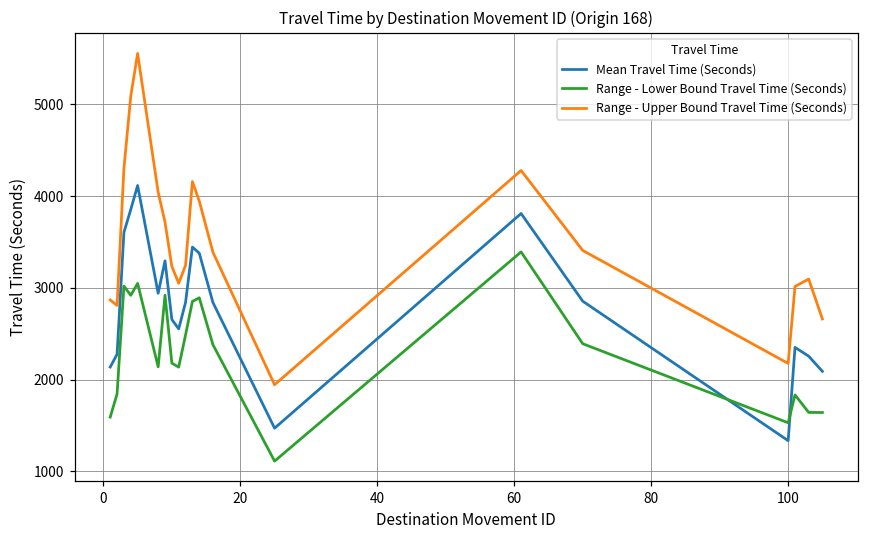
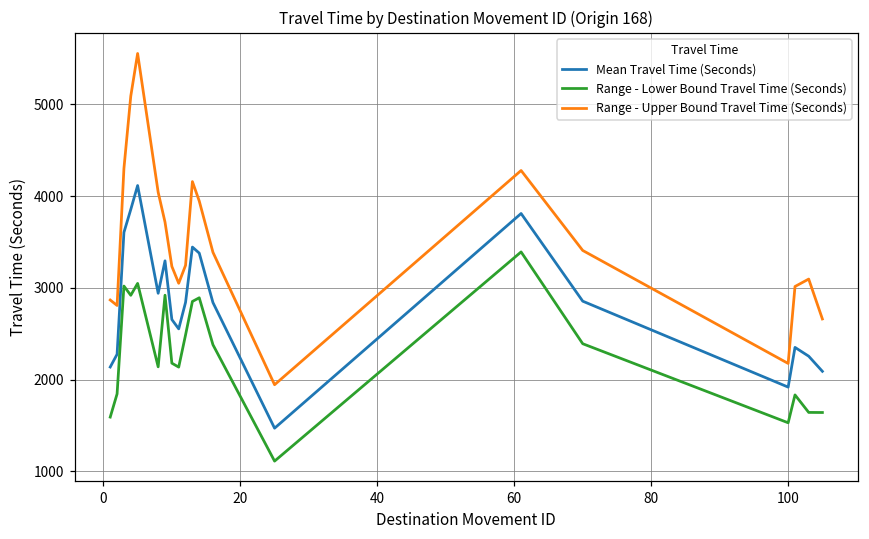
Mean Travel Time (Seconds), 100: 1300 -> 1900
